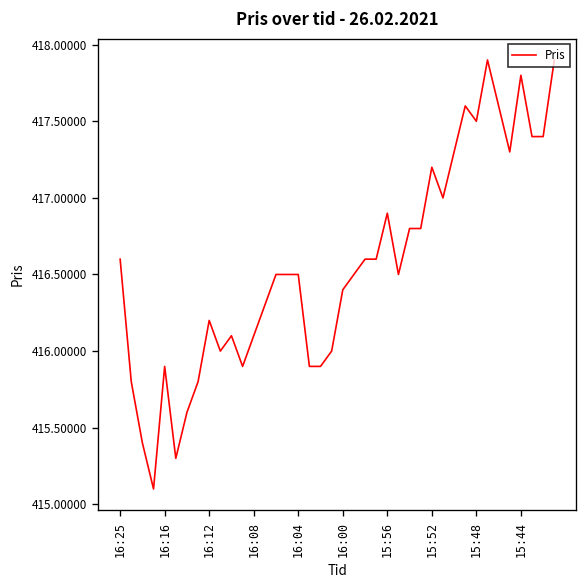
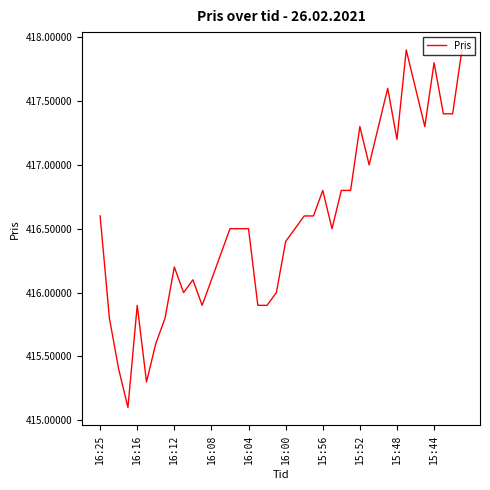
15:56: 416.9 -> 416.8
15:52: 417.2 -> 417.3
15:48: 417.5 -> 417.2
